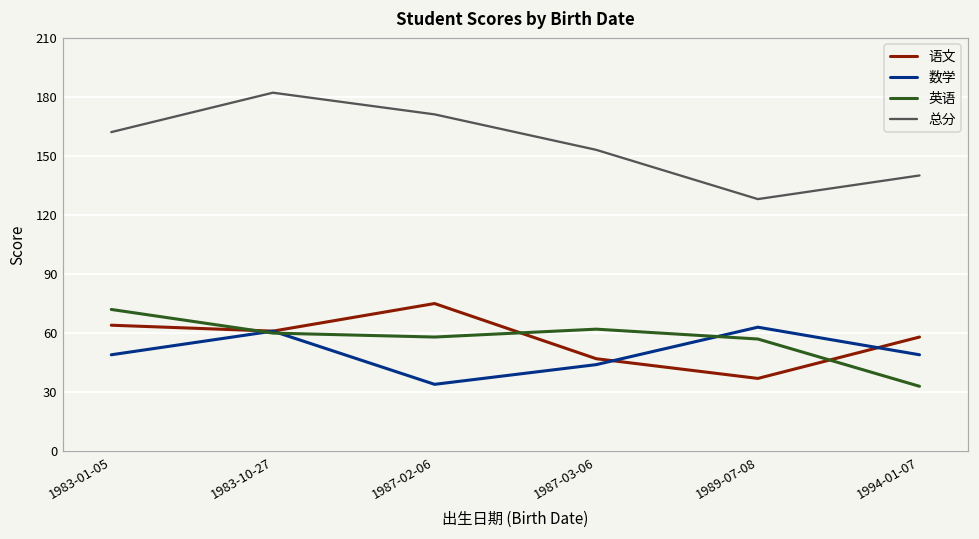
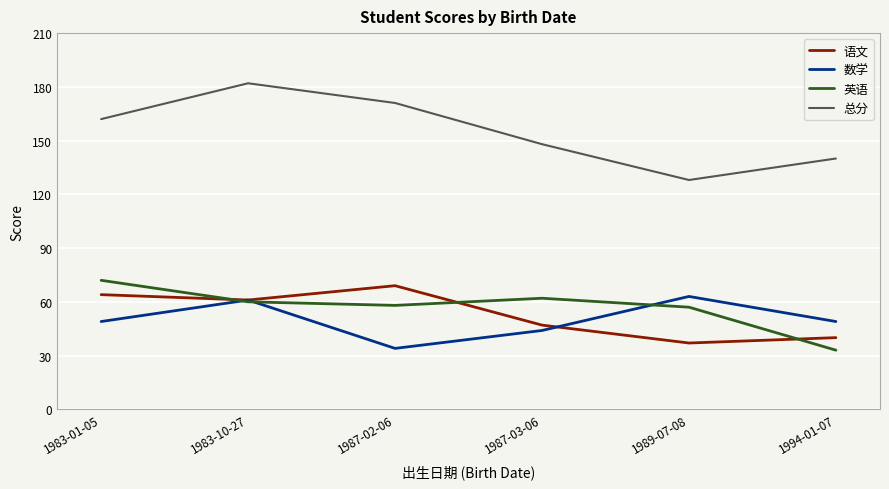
语文, 1987-02-06: 75 -> 69
总分, 1987-03-06: 153 -> 148
语文, 1994-01-07: 58 -> 40
